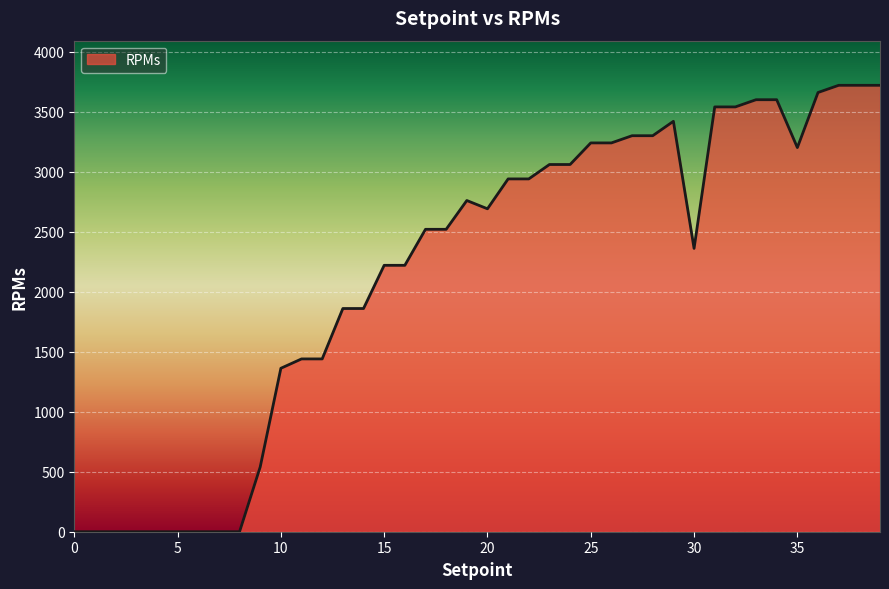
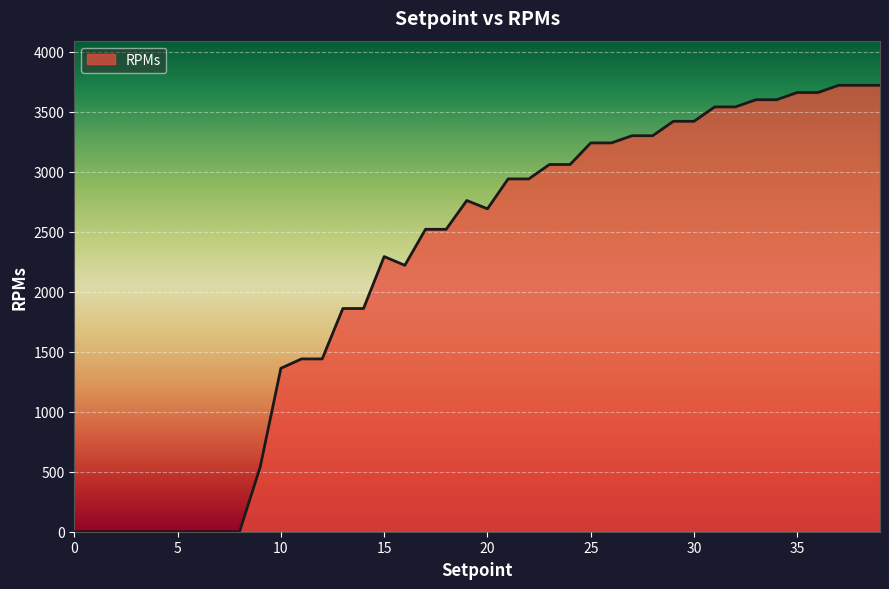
15: 2220 -> 2290
30: 2360 -> 3420
35: 3200 -> 3660
